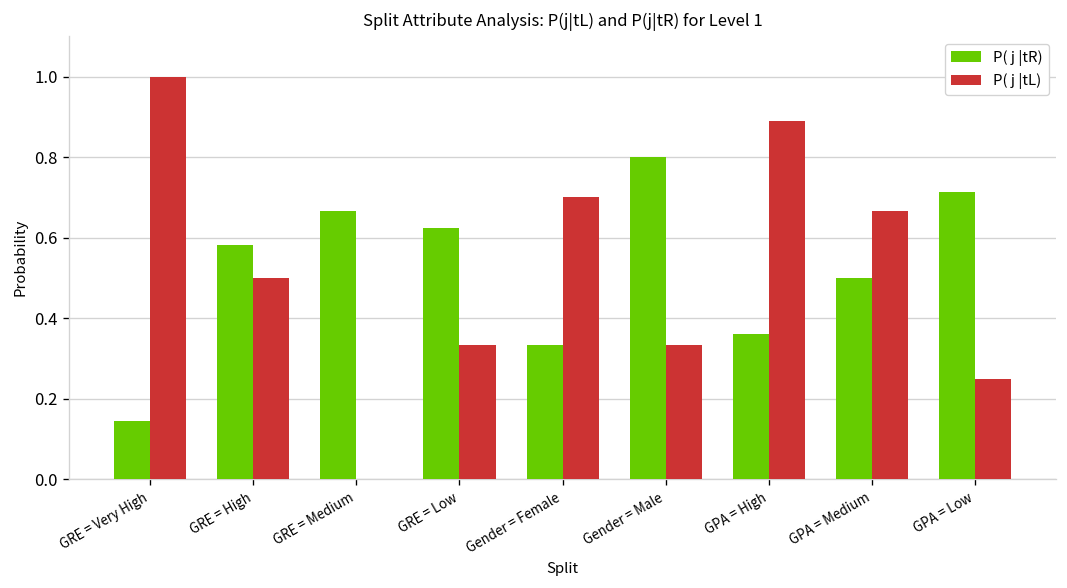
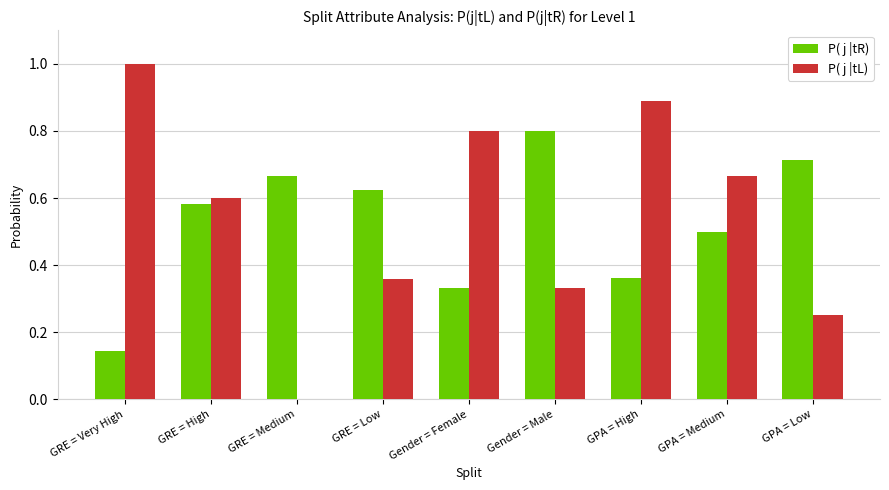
P( j |tL), GRE = High: 0.5 -> 0.6
P( j |tL), GRE = Low: 0.33 -> 0.36
P( j |tL), Gender = Female: 0.7 -> 0.8
